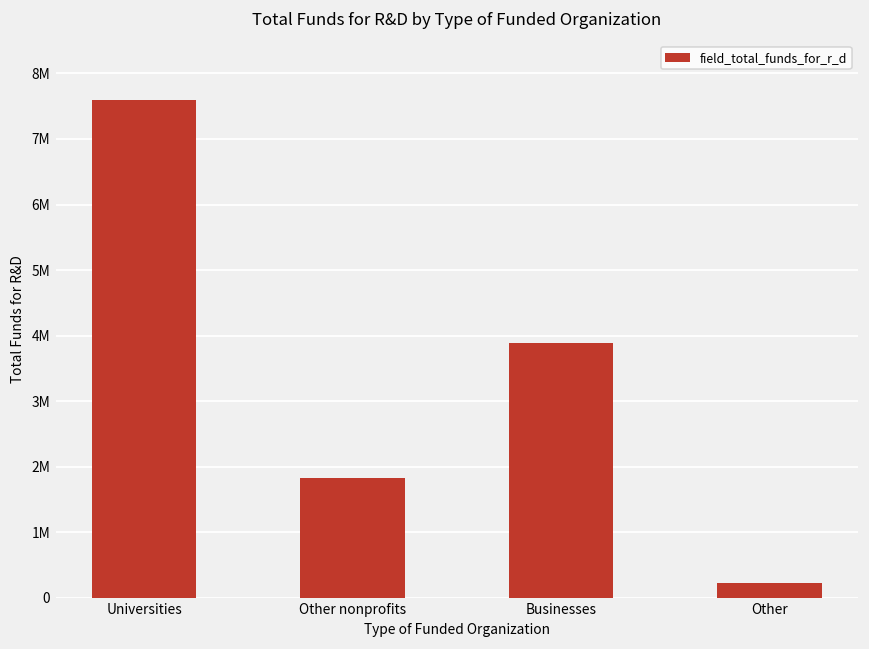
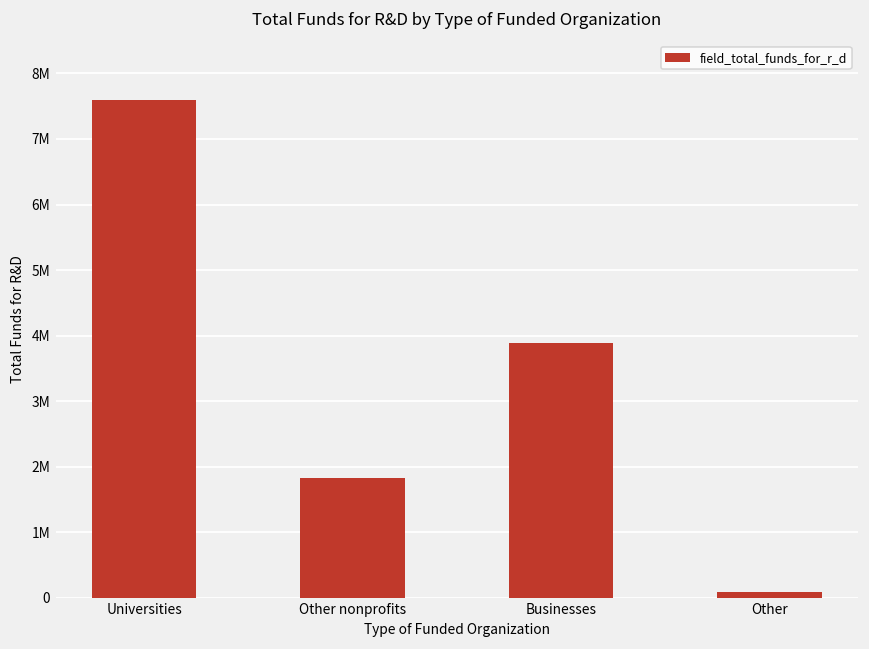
Other: 200000 -> 100000
